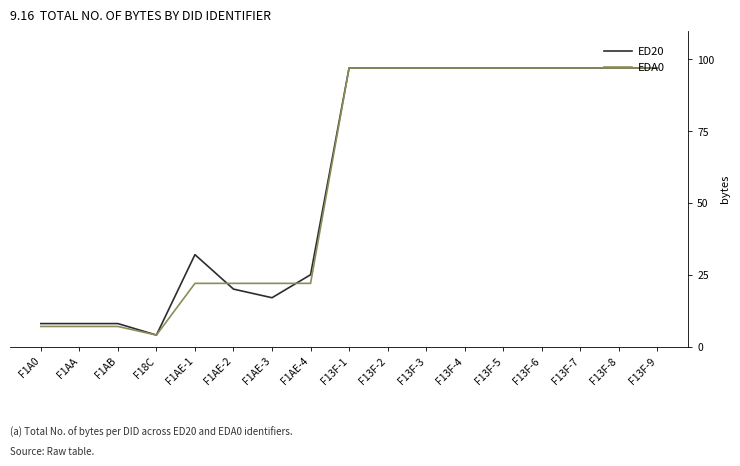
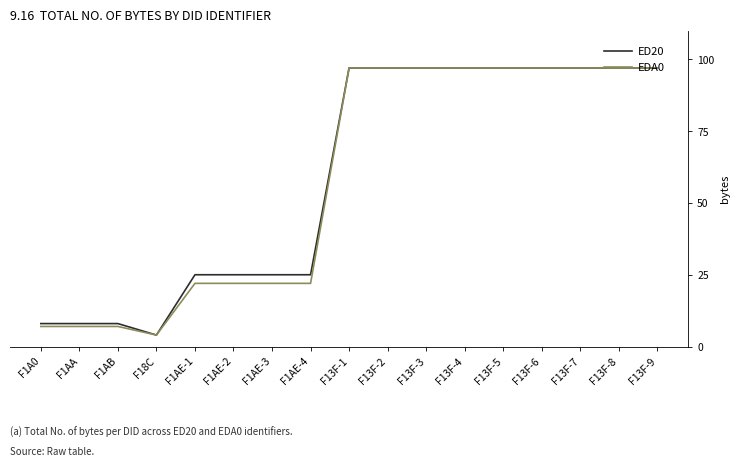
ED20, F1AE-1: 32 -> 25
ED20, F1AE-2: 20 -> 25
ED20, F1AE-3: 17 -> 25
